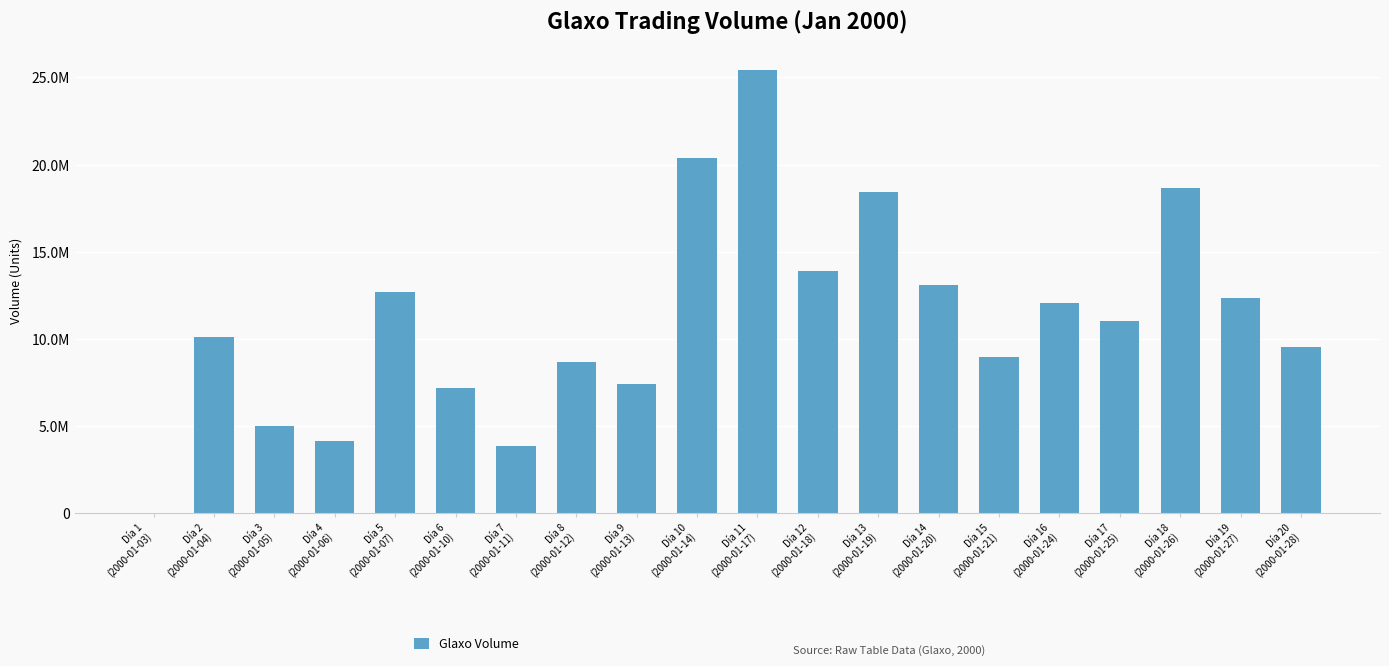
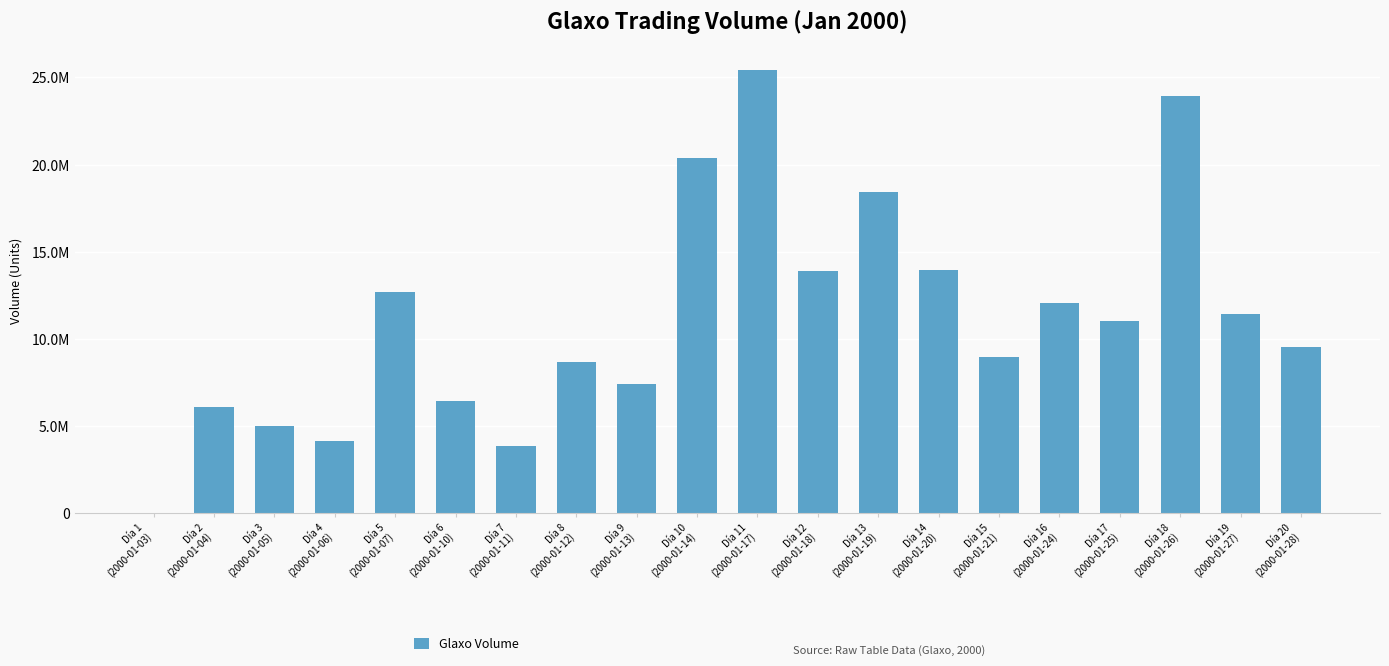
Día 2 (2000-01-04): 10100000 -> 6100000
Día 6 (2000-01-10): 7200000 -> 6400000
Día 14 (2000-01-20): 13100000 -> 13900000
Día 18 (2000-01-26): 18700000 -> 23900000
Día 19 (2000-01-27): 12400000 -> 11500000
